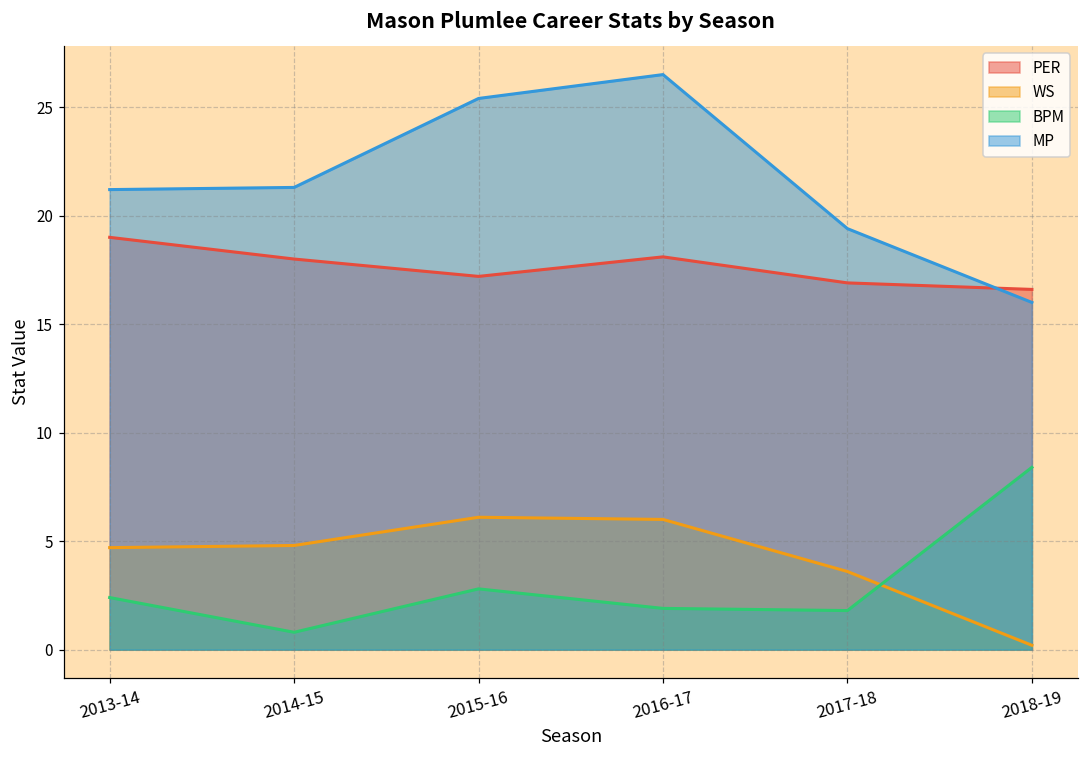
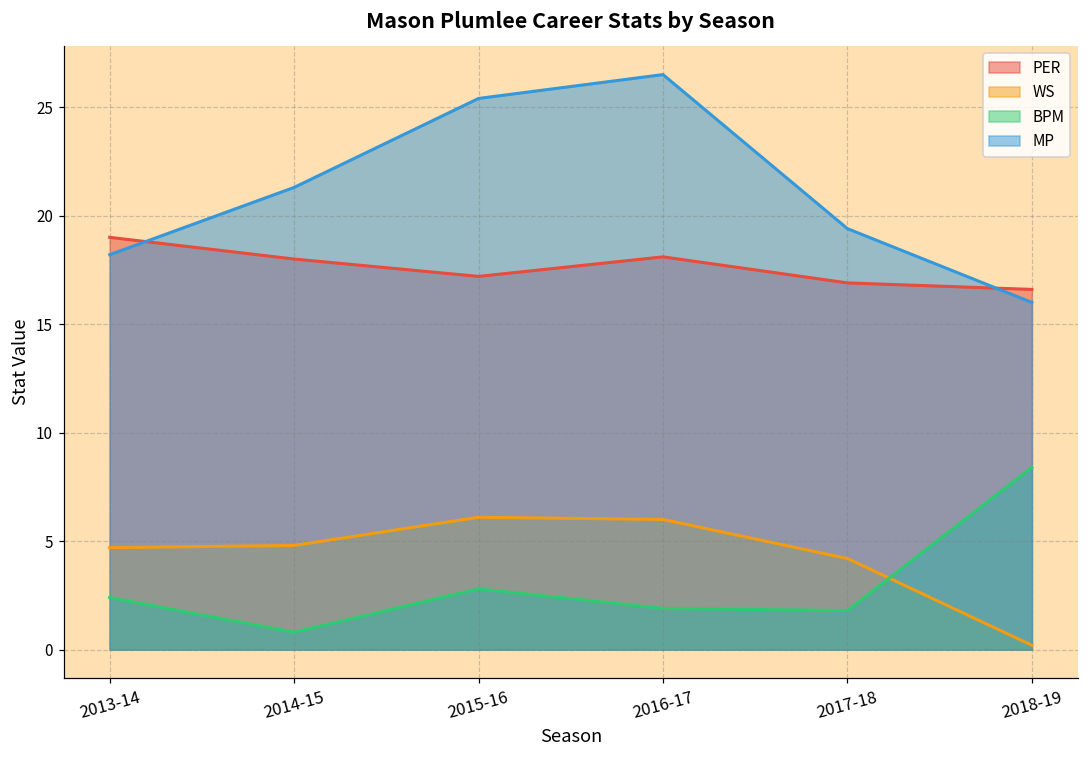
MP, 2013-14: 21.2 -> 18.2
WS, 2017-18: 3.6 -> 4.2
